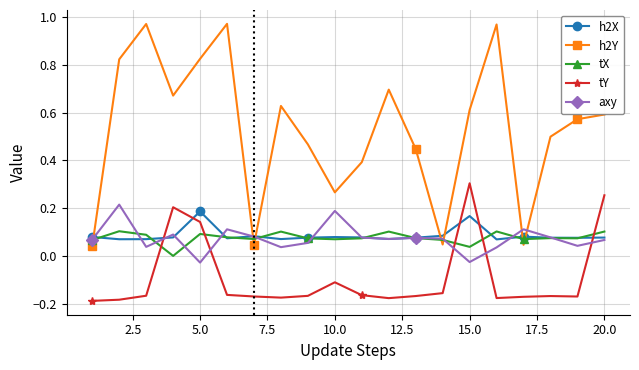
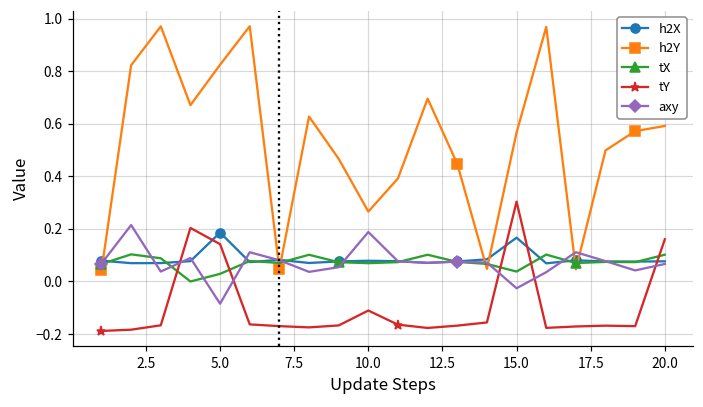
tX, 5.0: 0.09 -> 0.03
axy, 5.0: -0.03 -> -0.08
h2Y, 15.0: 0.61 -> 0.57
tY, 20.0: 0.25 -> 0.16
